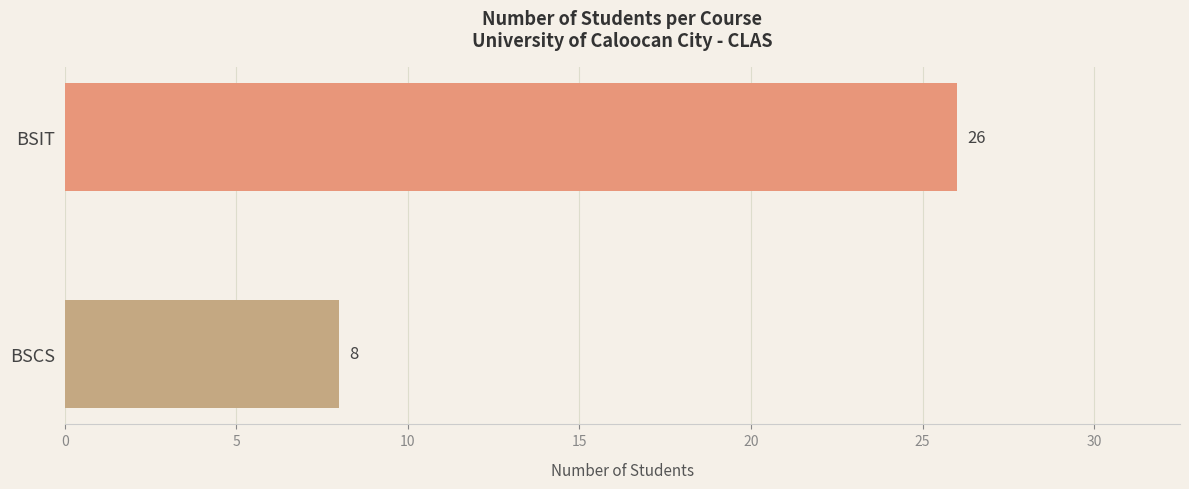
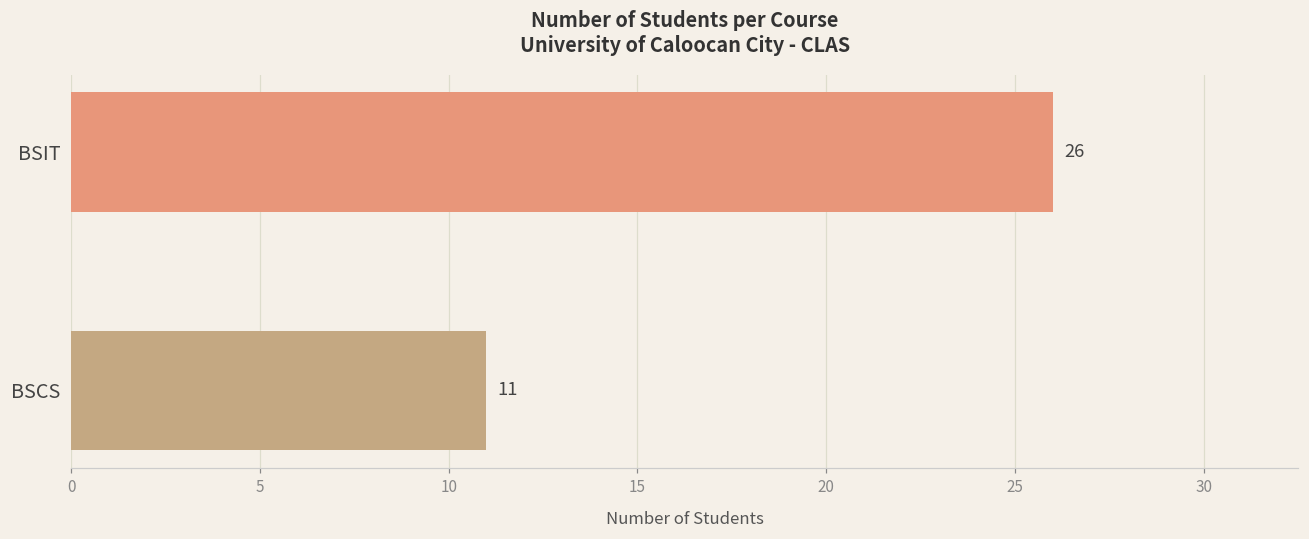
BSCS: 8 -> 11
